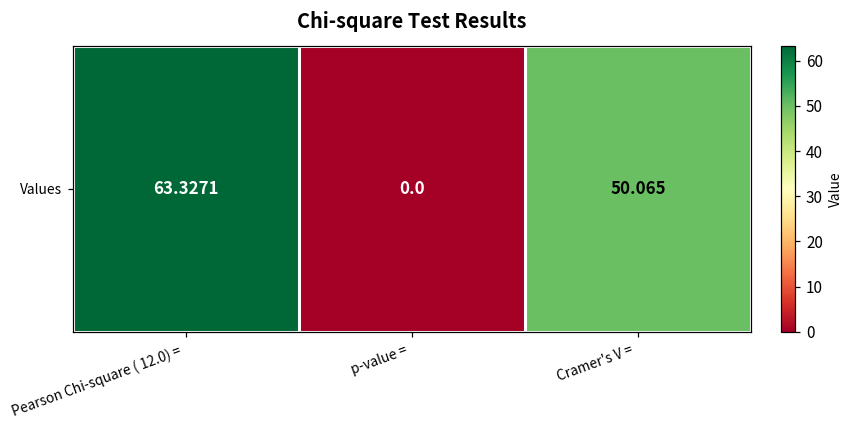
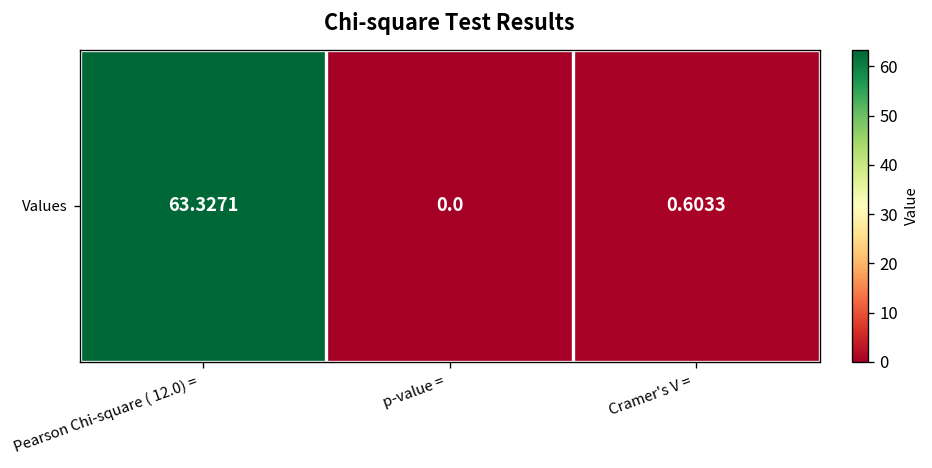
Values, Cramer's V =: 50.065 -> 0.6033
